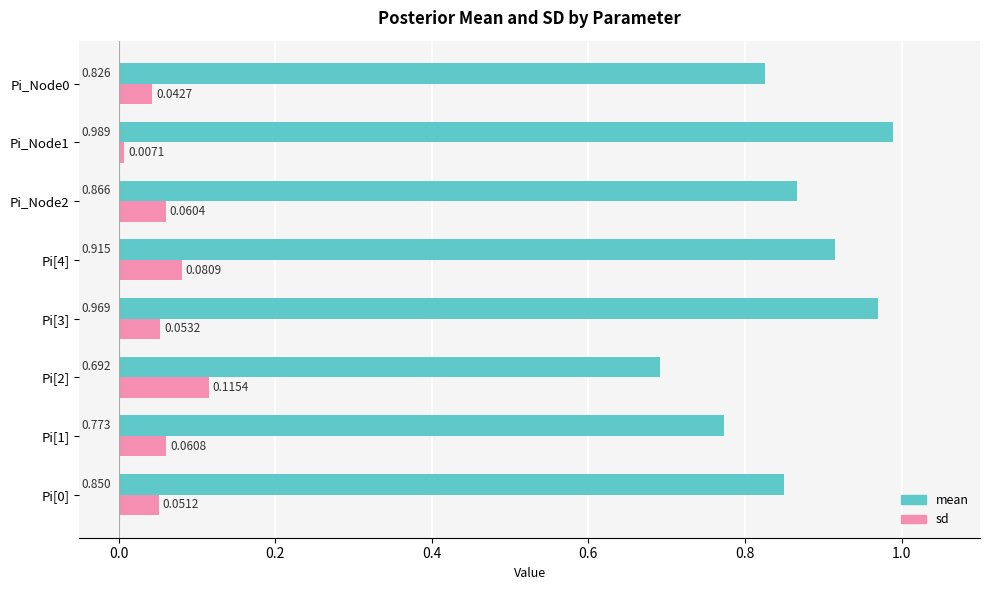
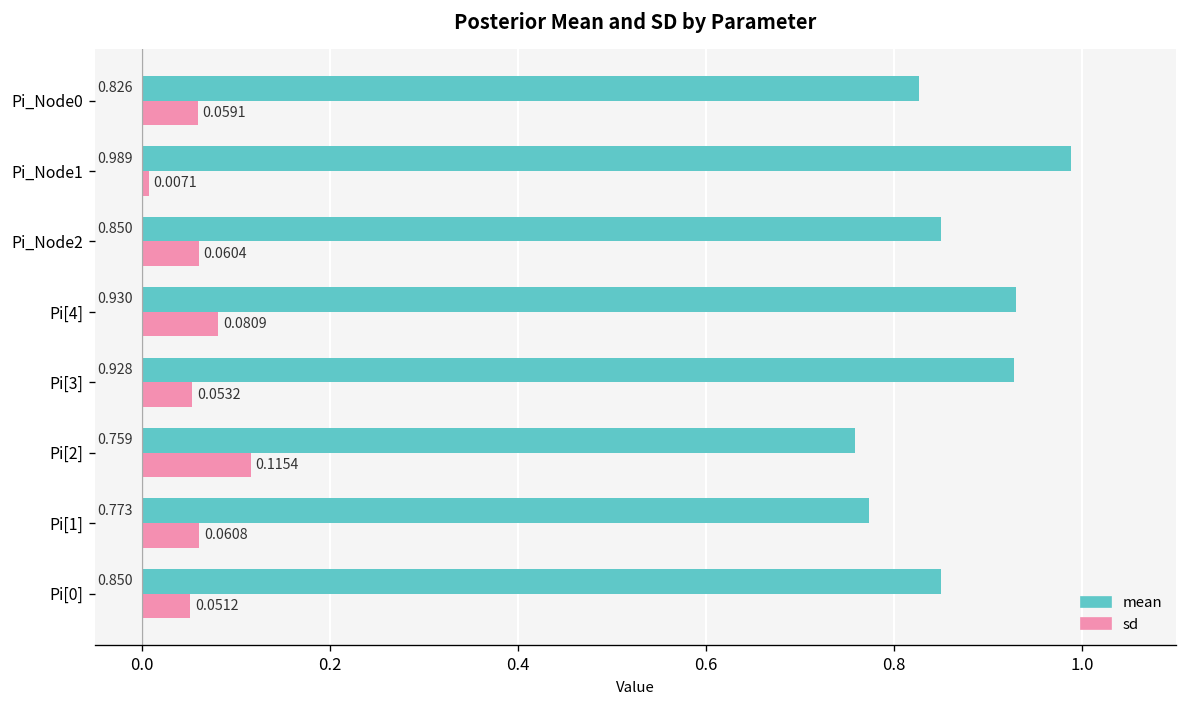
sd, Pi_Node0: 0.0427 -> 0.0591
mean, Pi_Node2: 0.866 -> 0.850
mean, Pi[4]: 0.915 -> 0.930
mean, Pi[3]: 0.969 -> 0.928
mean, Pi[2]: 0.692 -> 0.759
